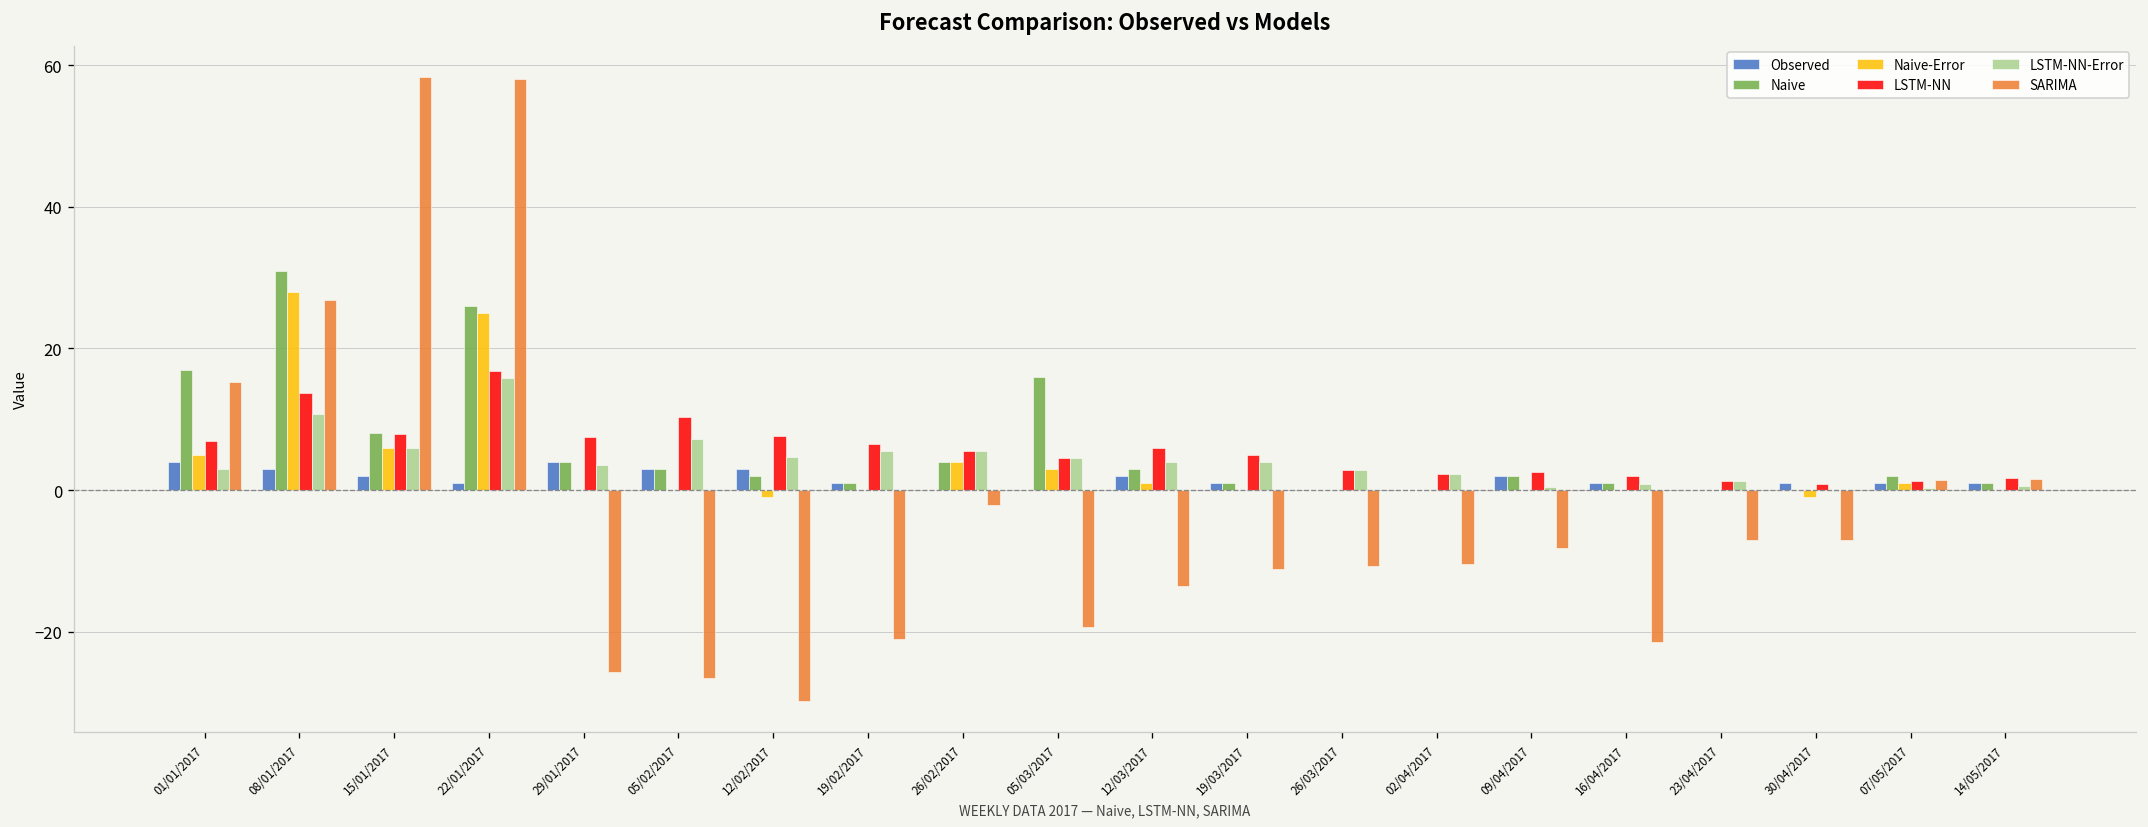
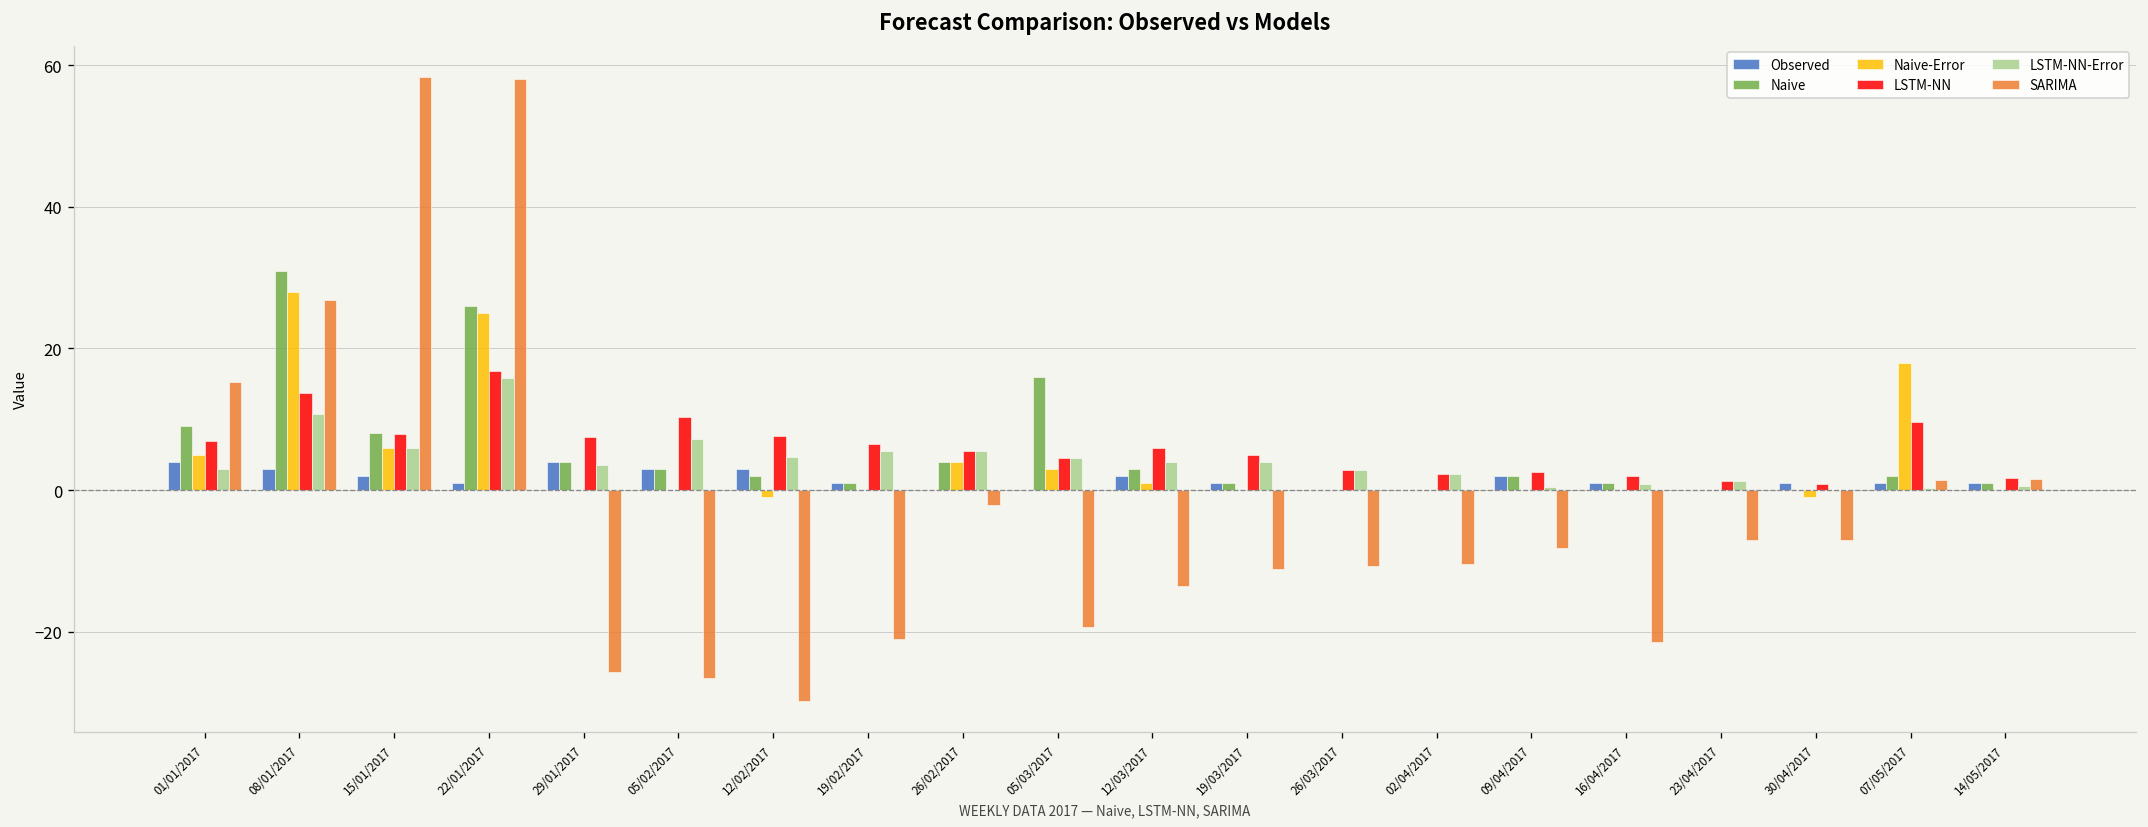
Naive, 01/01/2017: 17 -> 9
Naive-Error, 07/05/2017: 1 -> 18
LSTM-NN, 07/05/2017: 1 -> 10
